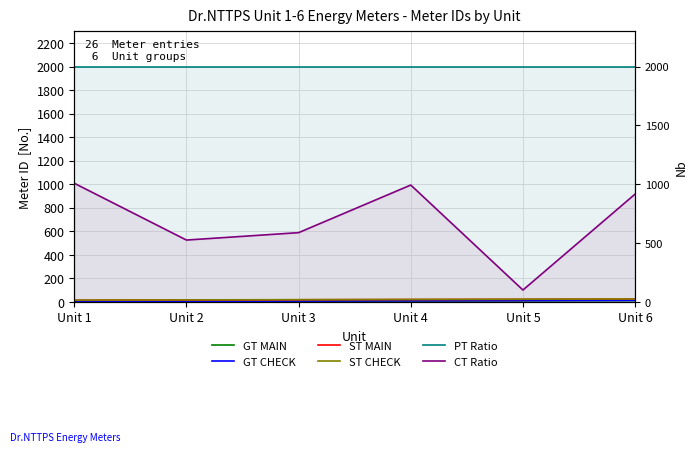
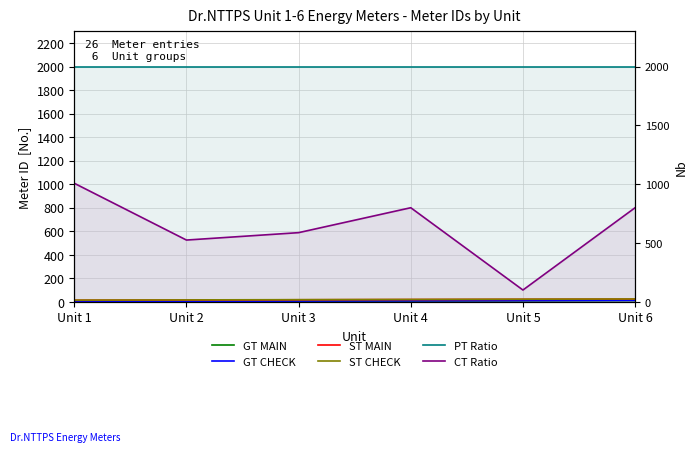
CT Ratio, Unit 4: 990 -> 800
CT Ratio, Unit 6: 920 -> 800
